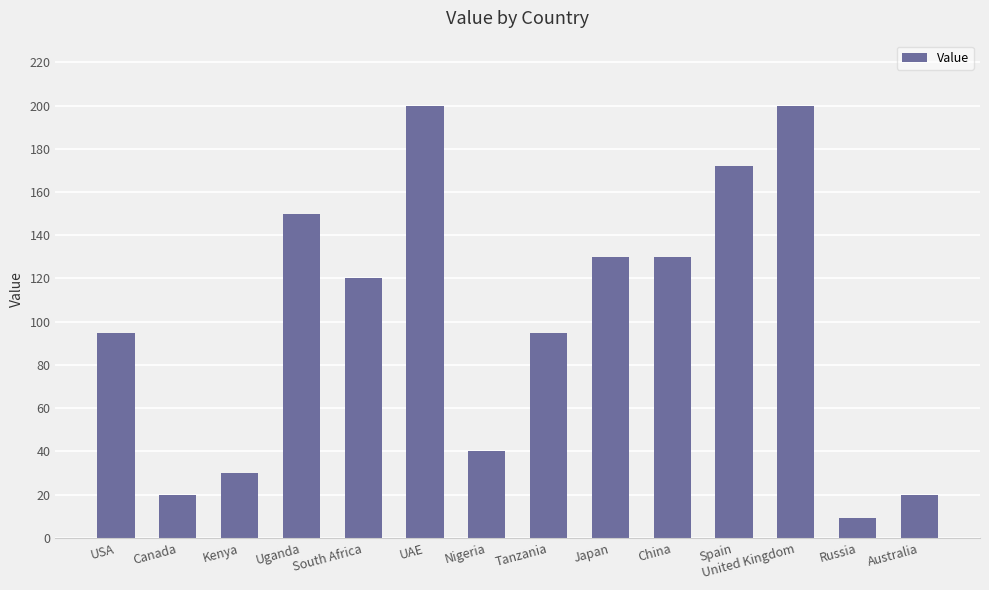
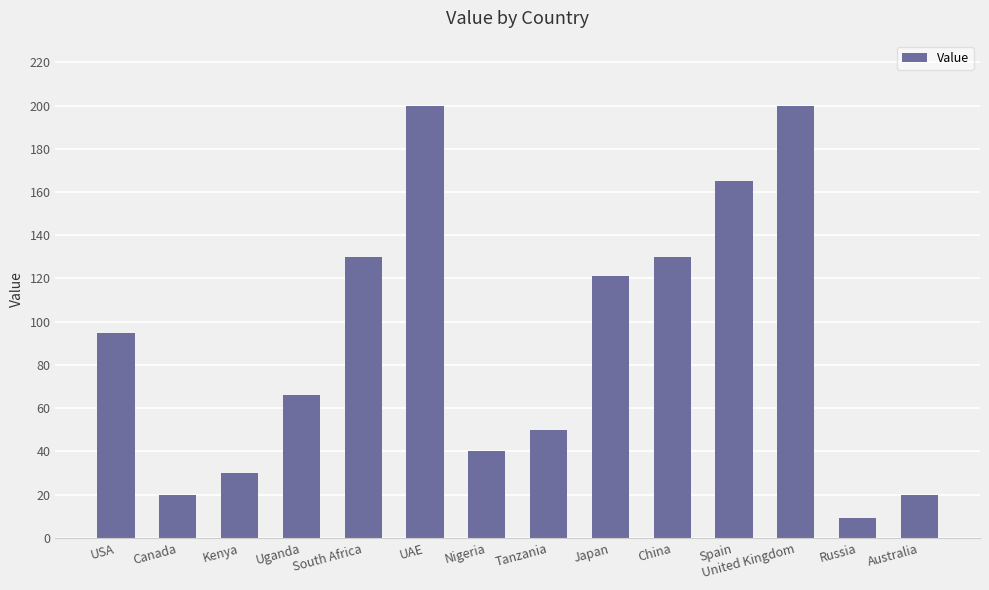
Uganda: 150 -> 66
South Africa: 120 -> 130
Tanzania: 95 -> 50
Japan: 130 -> 121
Spain: 172 -> 165
